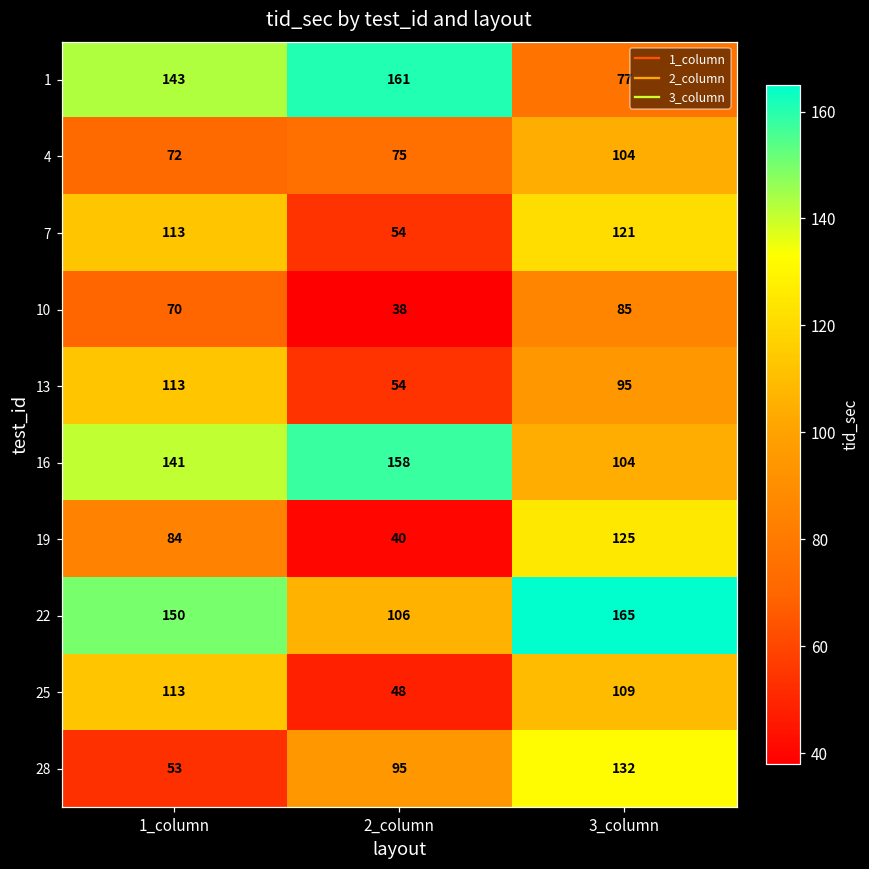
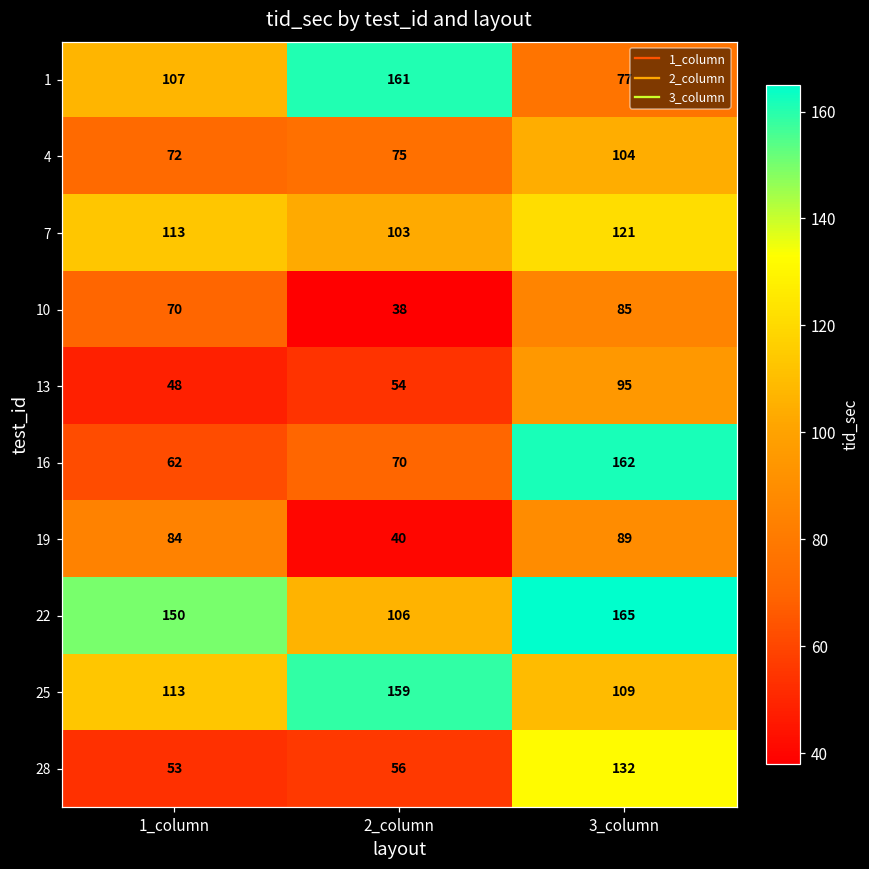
1, 1_column: 143 -> 107
7, 2_column: 54 -> 103
13, 1_column: 113 -> 48
16, 1_column: 141 -> 62
16, 2_column: 158 -> 70
16, 3_column: 104 -> 162
19, 3_column: 125 -> 89
25, 2_column: 48 -> 159
28, 2_column: 95 -> 56
